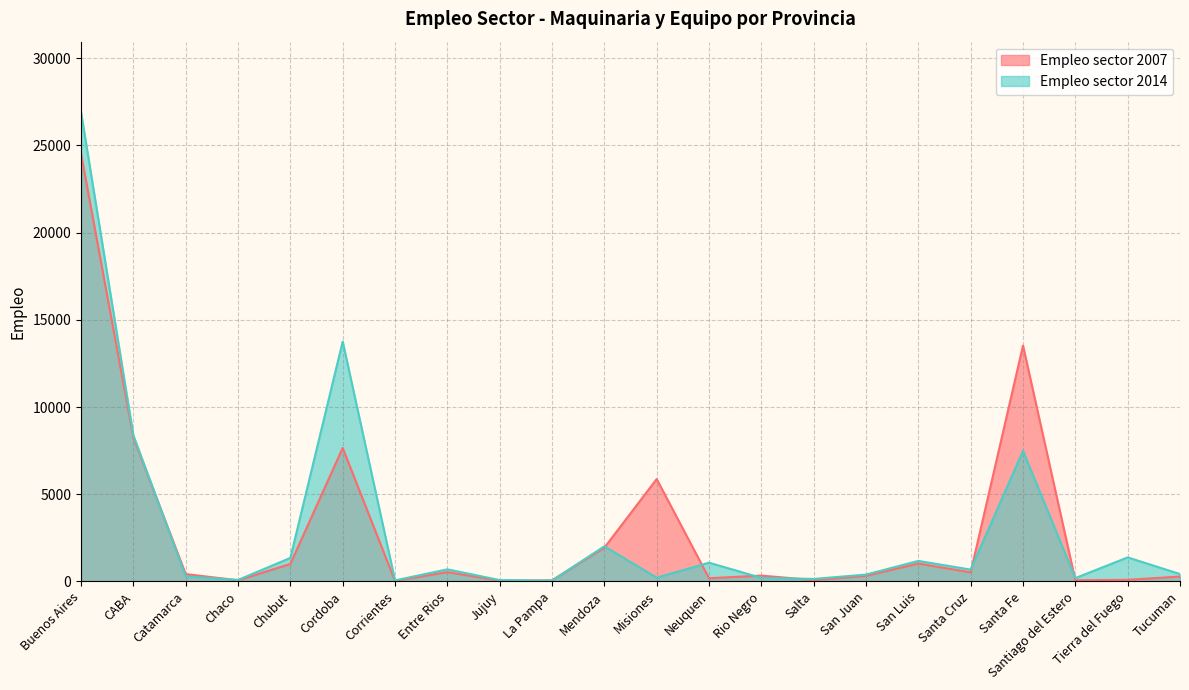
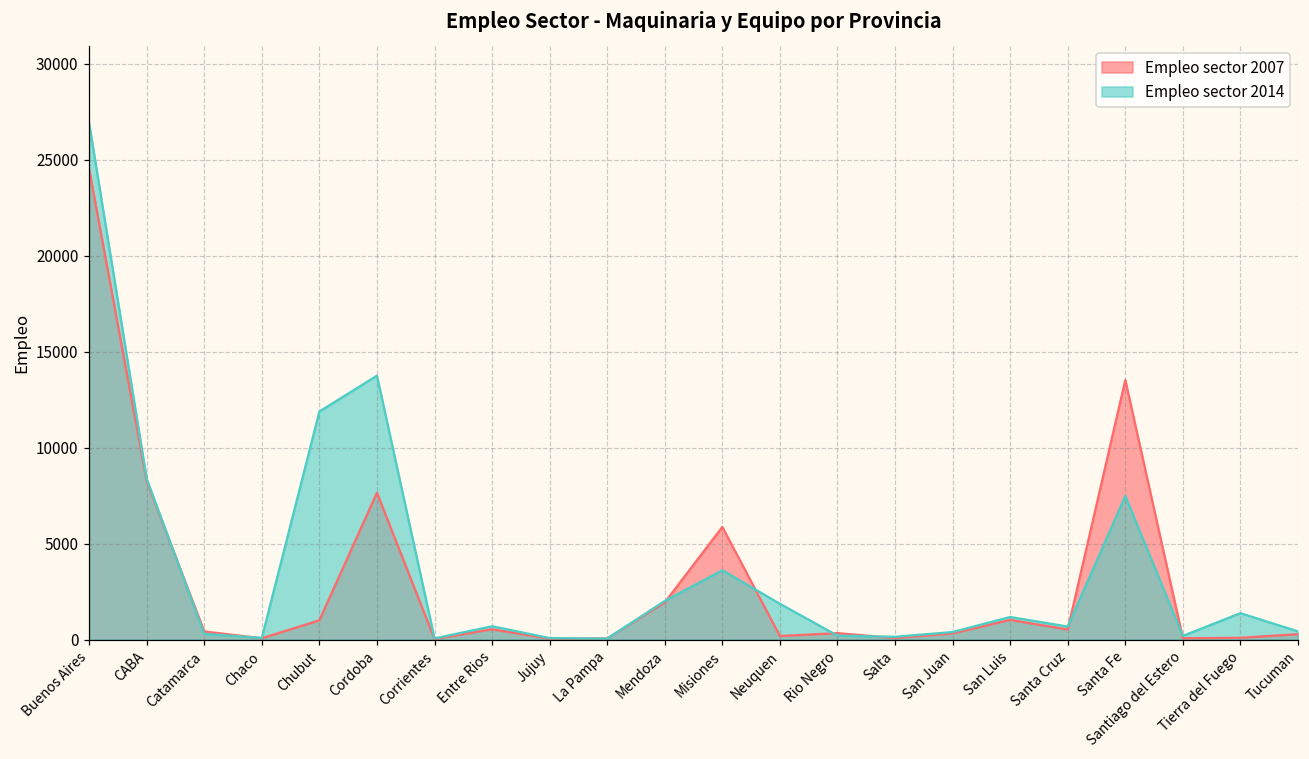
Empleo sector 2014, Chubut: 1400 -> 11900
Empleo sector 2014, Misiones: 200 -> 3600
Empleo sector 2014, Neuquen: 1100 -> 1900
